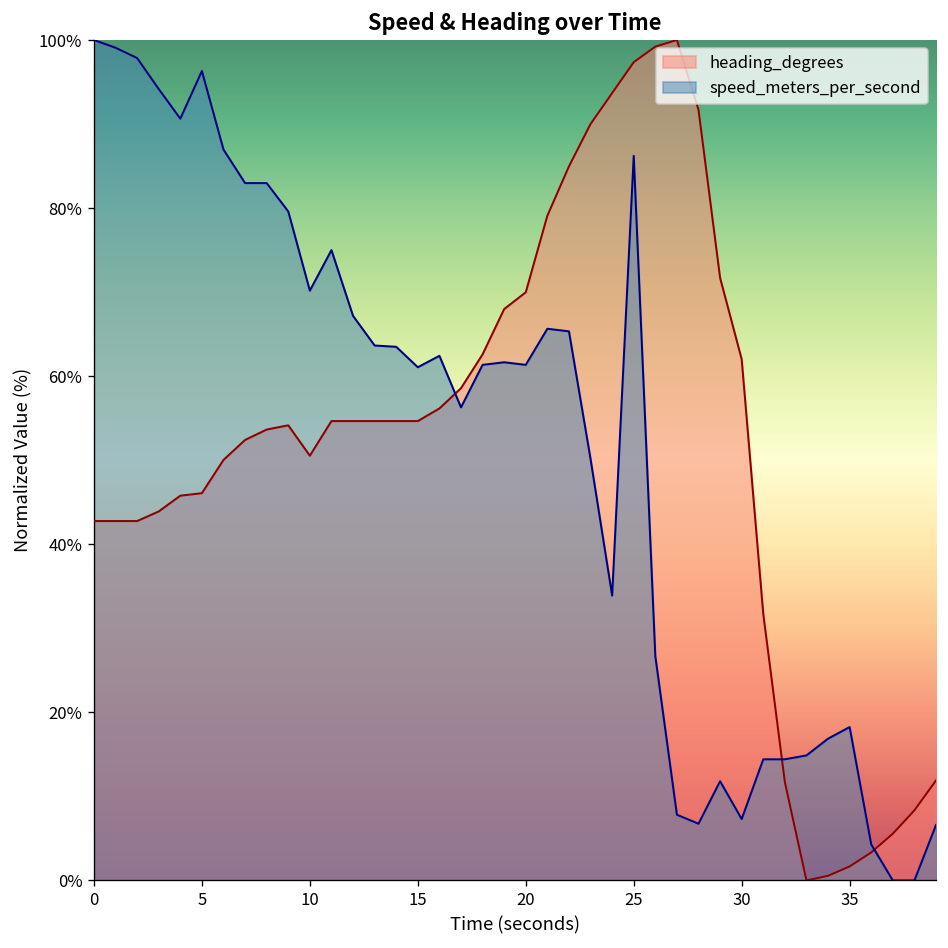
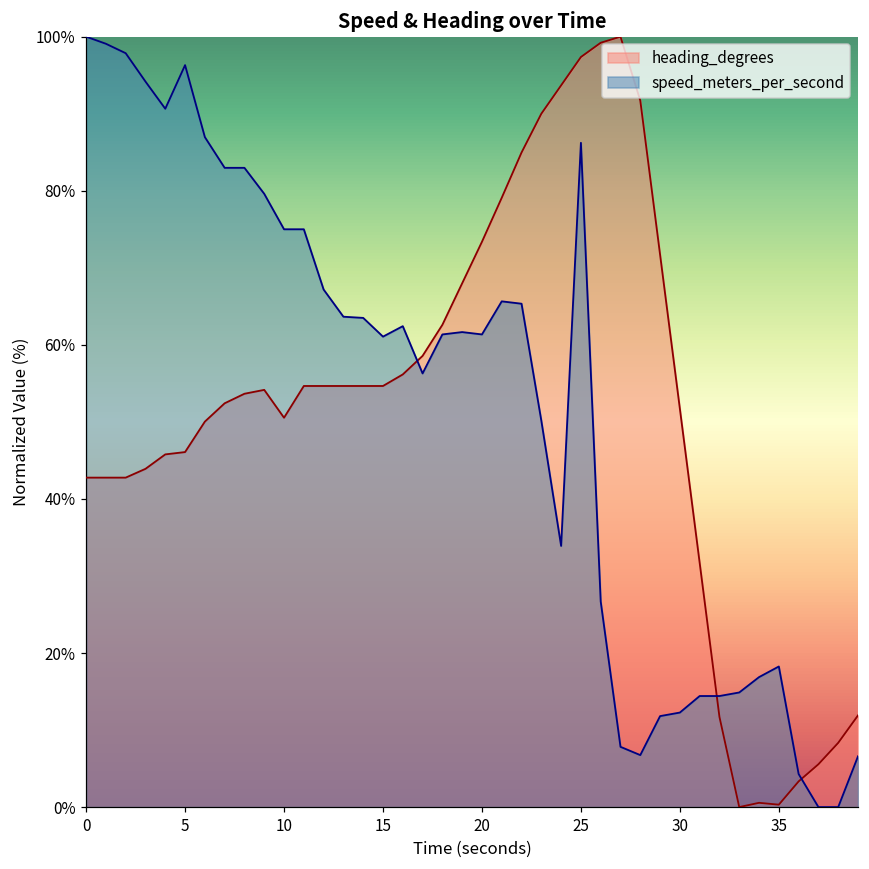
speed_meters_per_second, 10: 70% -> 75%
heading_degrees, 20: 70% -> 73%
heading_degrees, 30: 62% -> 52%
speed_meters_per_second, 30: 7% -> 12%
heading_degrees, 35: 2% -> 0%
